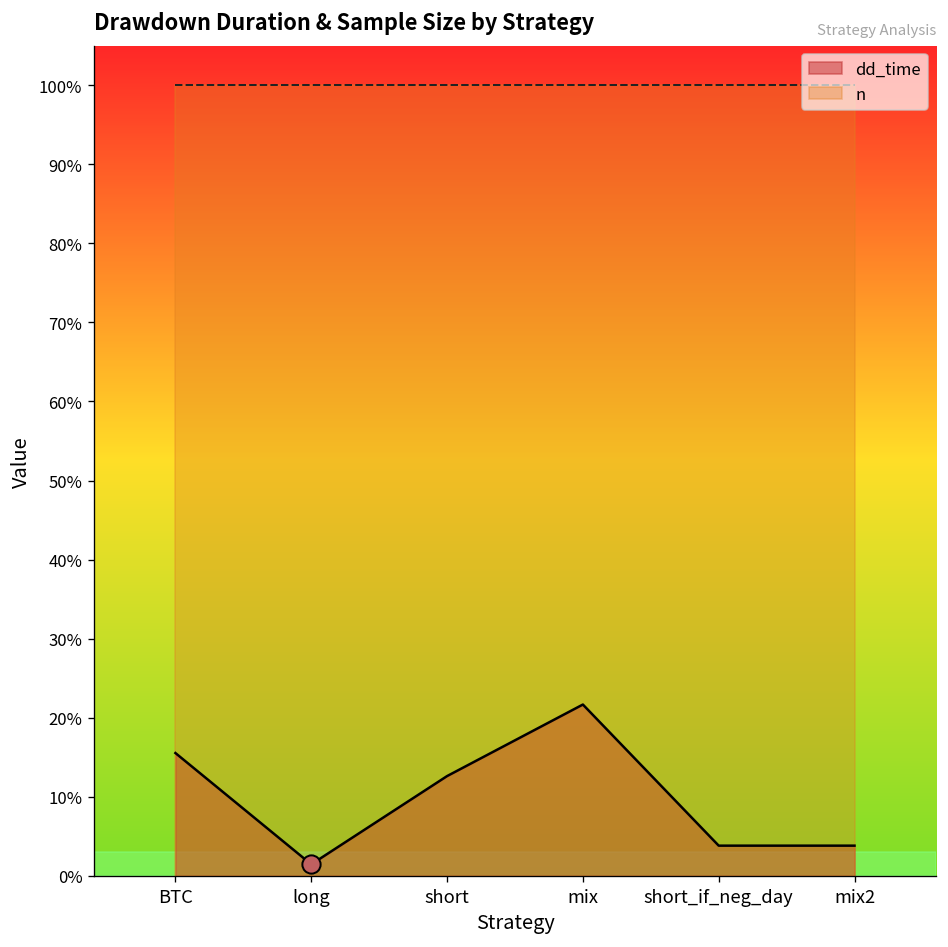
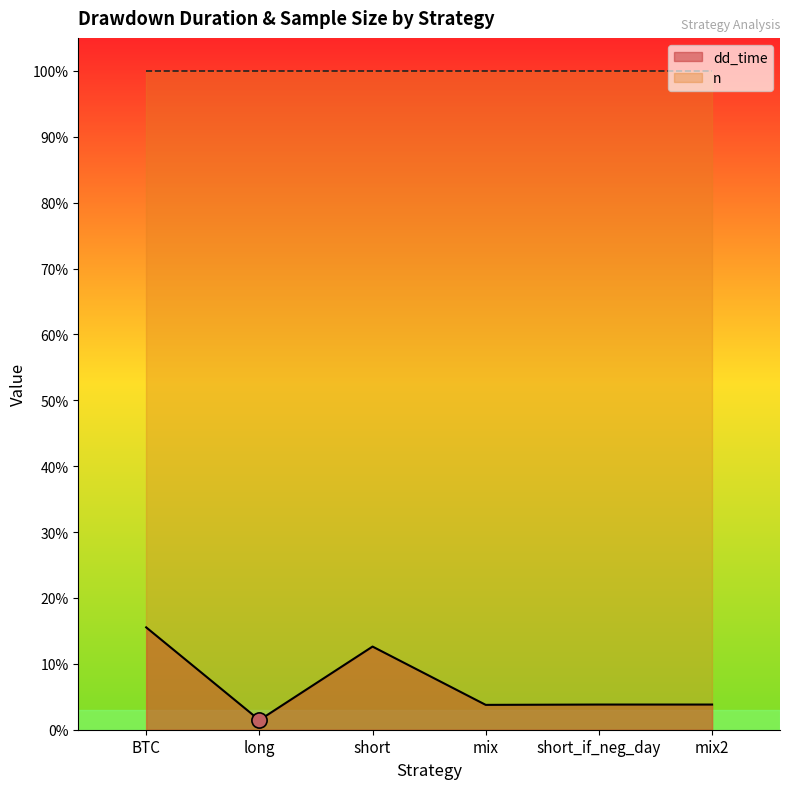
dd_time, mix: 22% -> 4%
